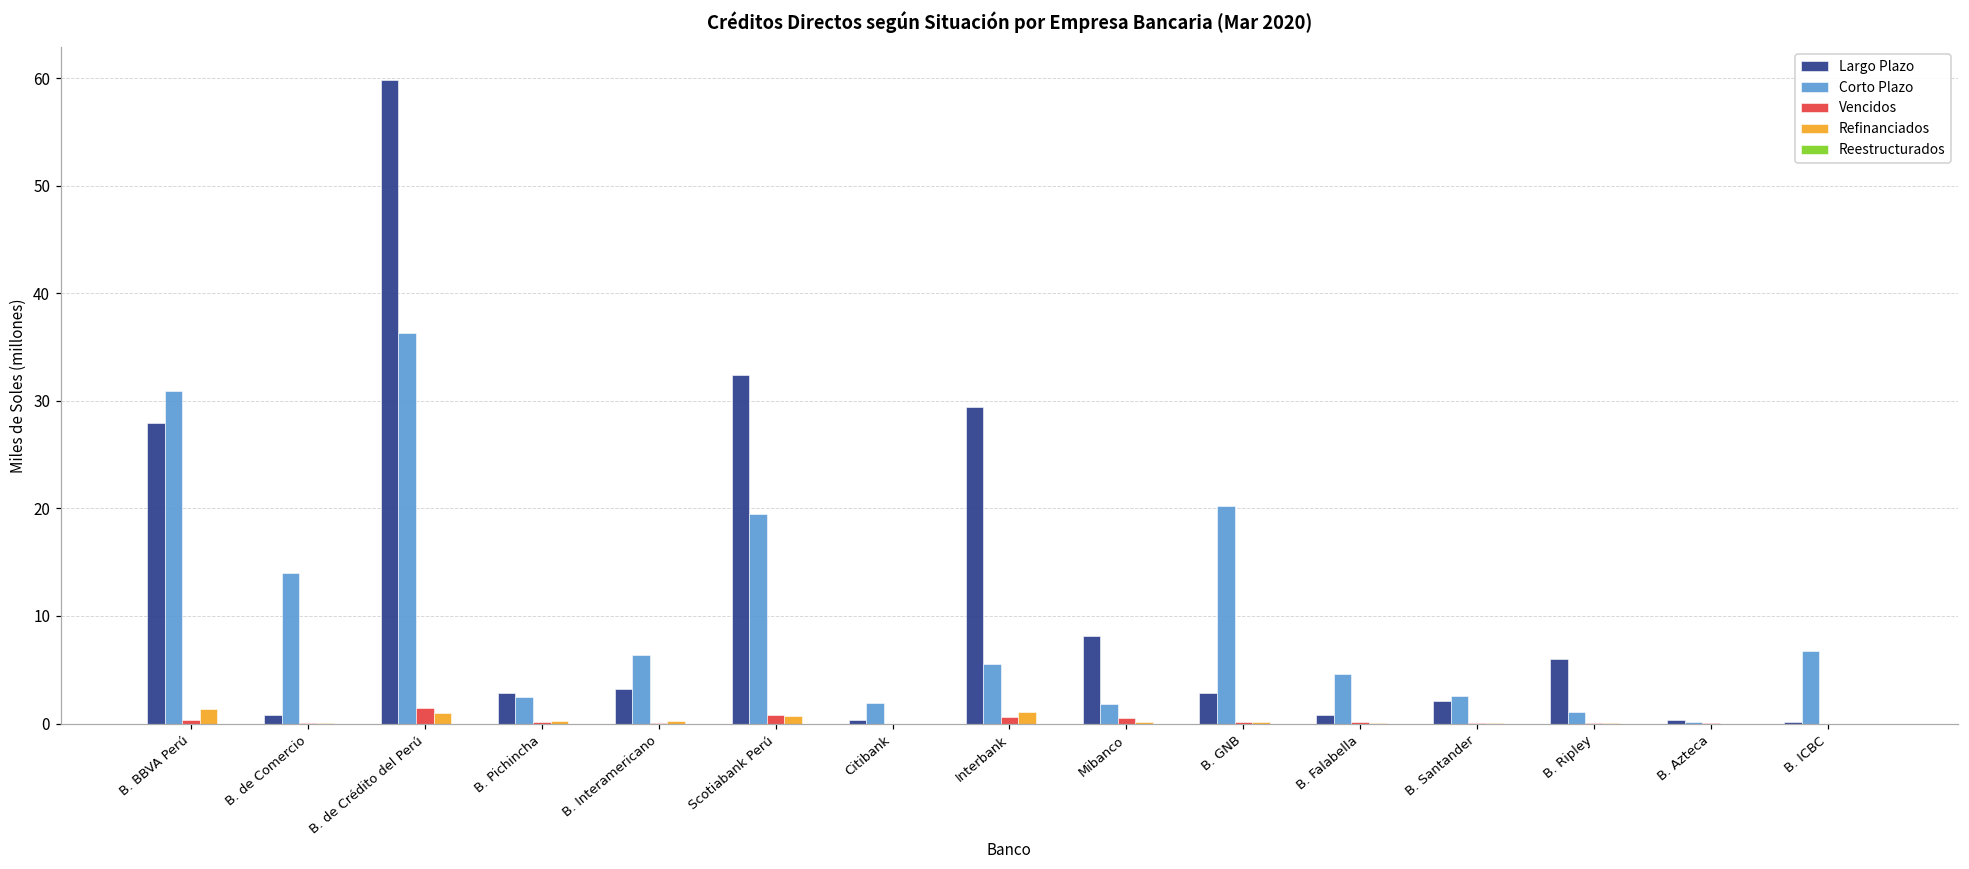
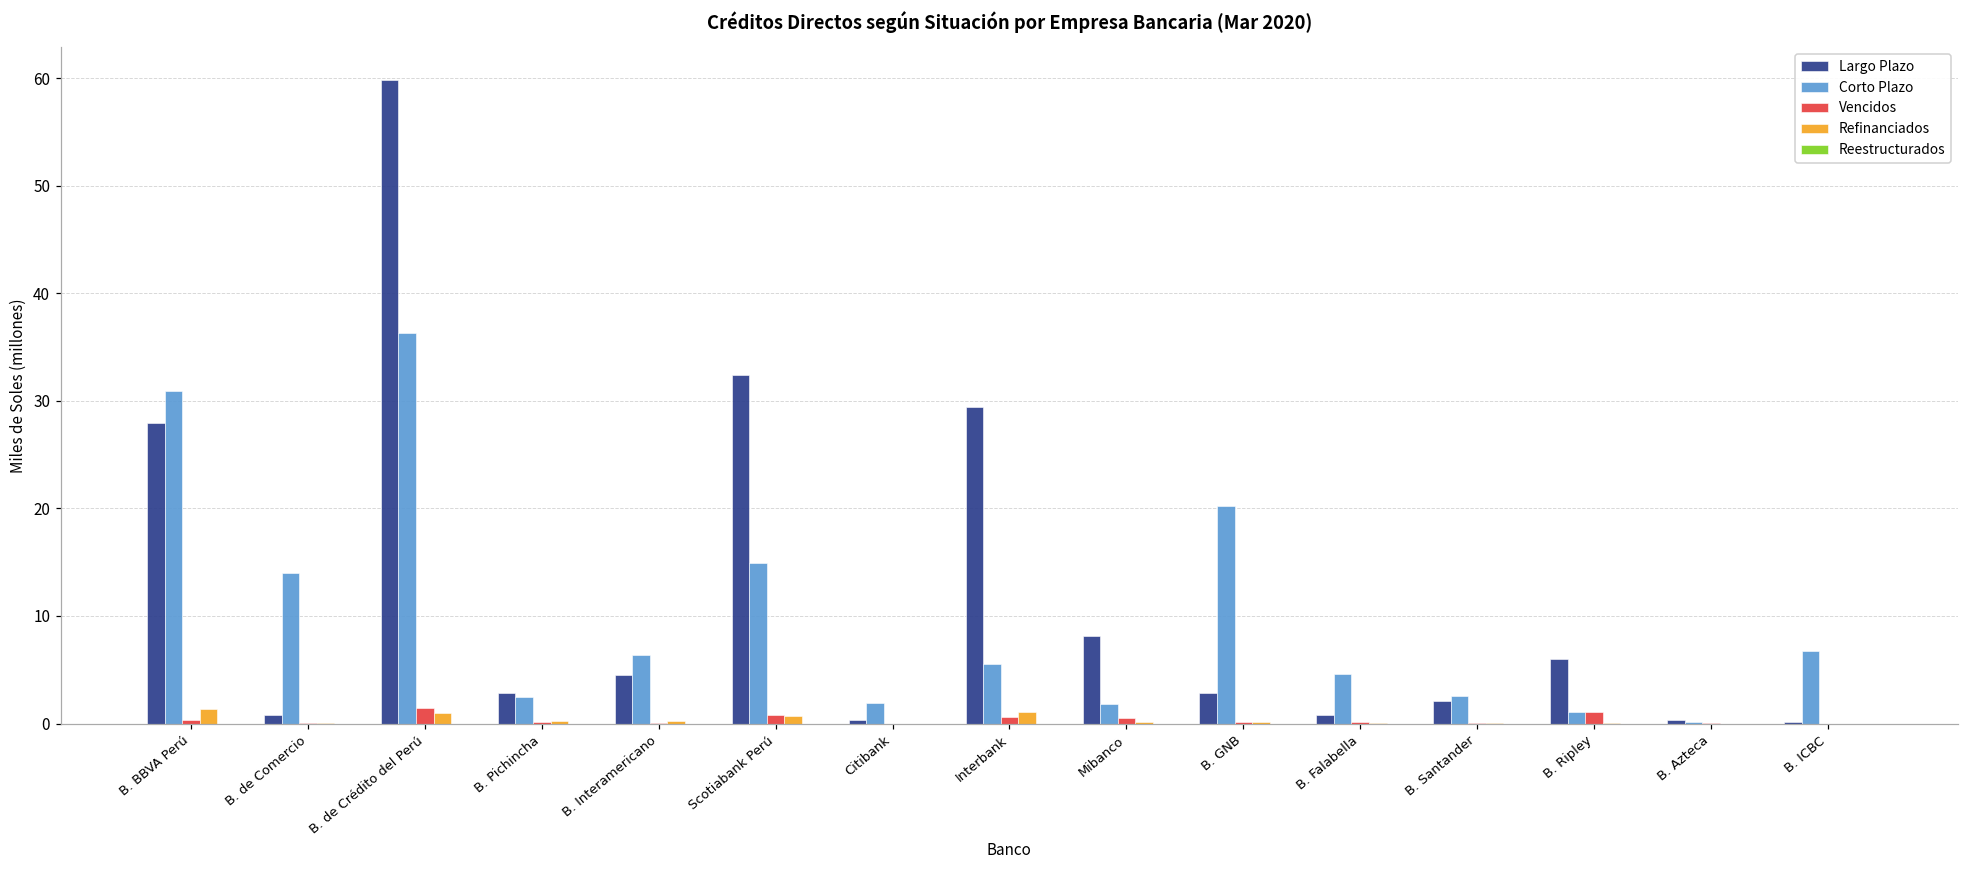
Largo Plazo, B. Interamericano: 3 -> 4
Corto Plazo, Scotiabank Perú: 20 -> 15
Vencidos, B. Ripley: 0 -> 1
